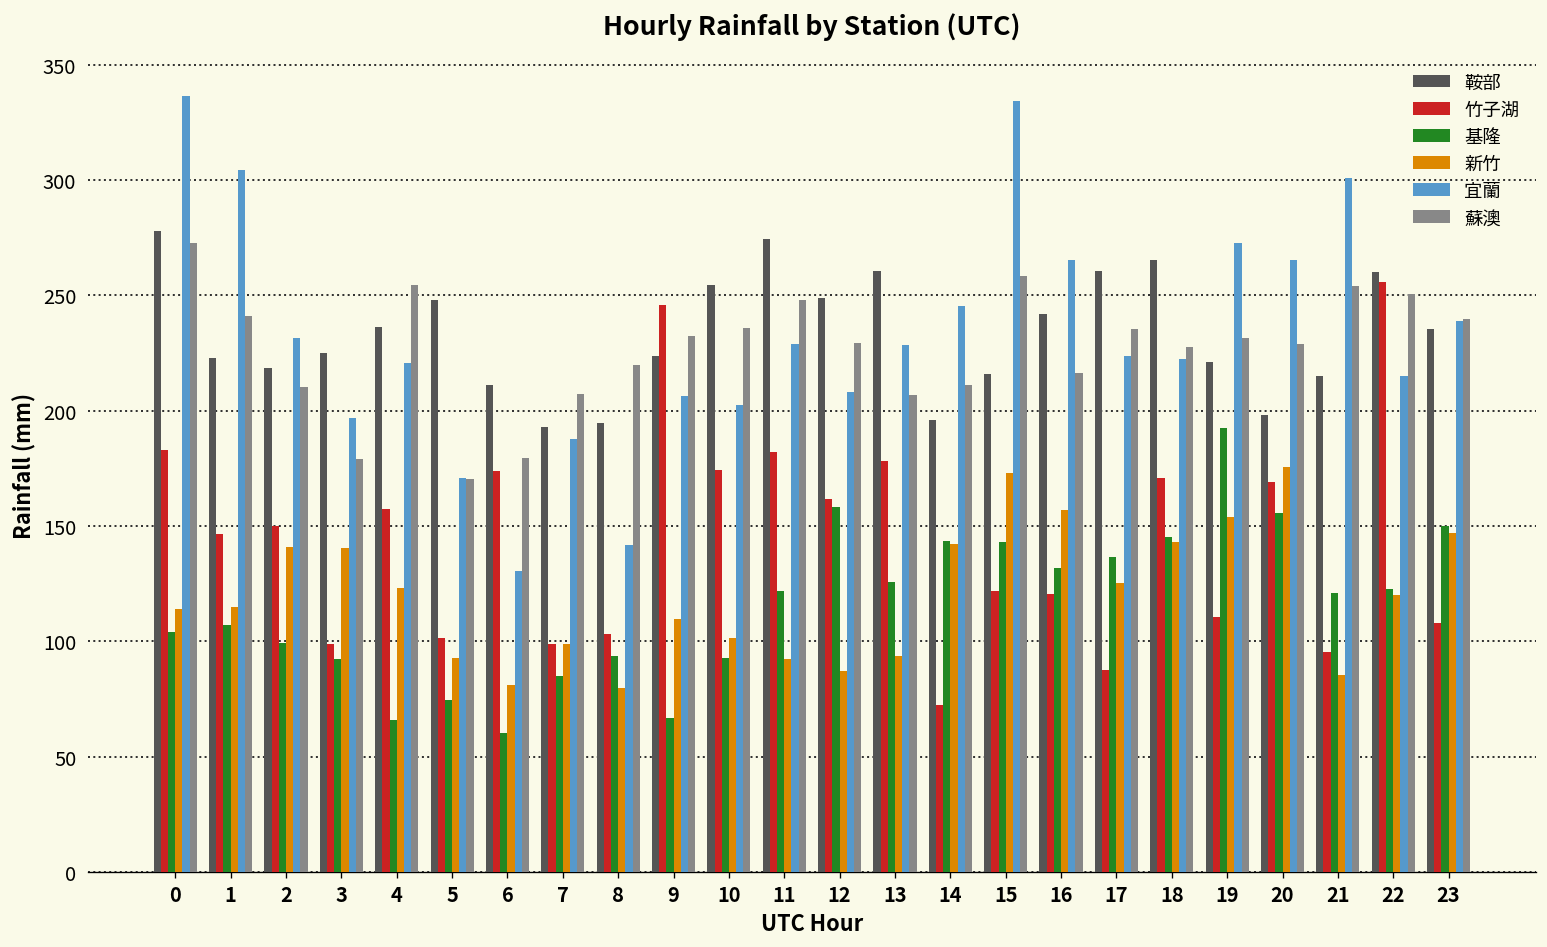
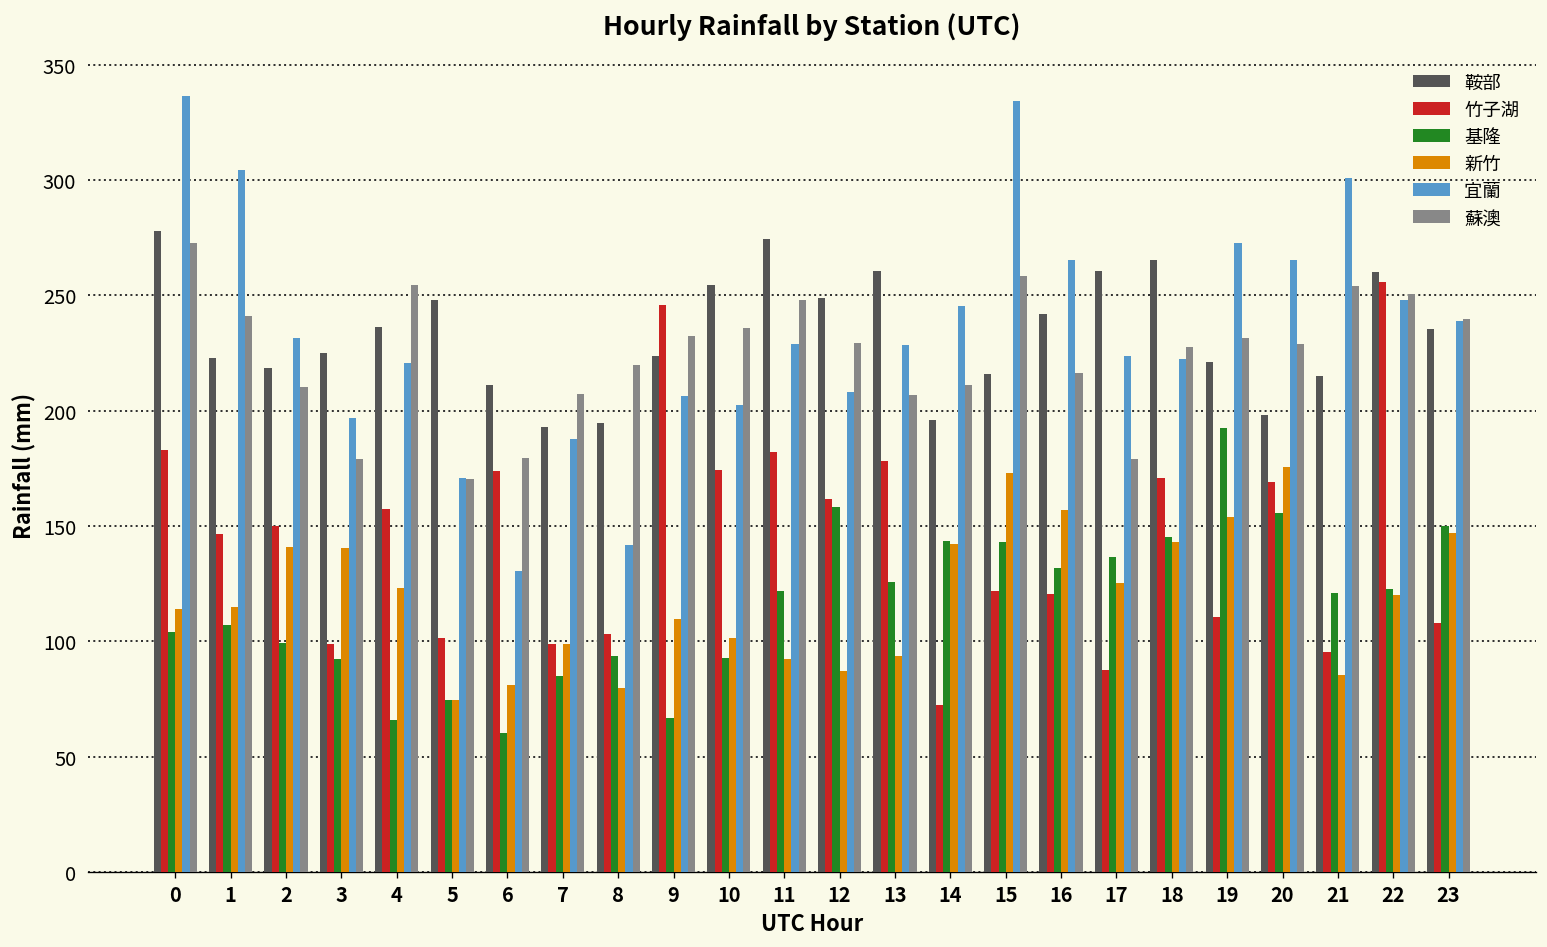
新竹, 5: 93 -> 75
蘇澳, 17: 235 -> 179
宜蘭, 22: 215 -> 248
